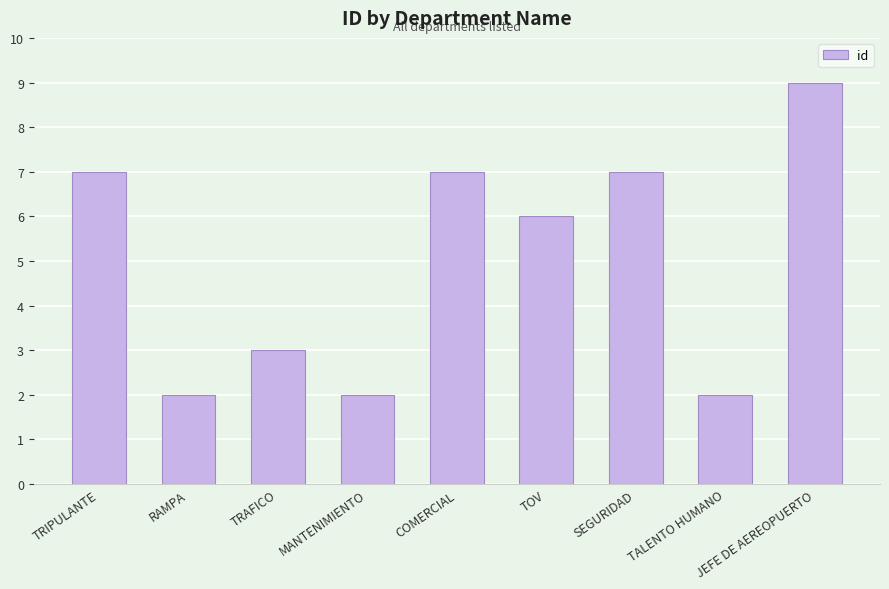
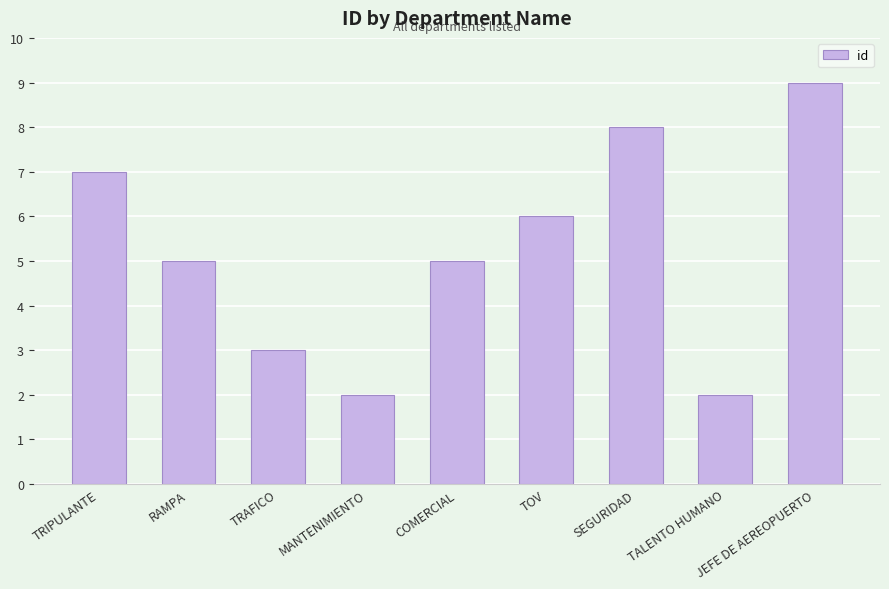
RAMPA: 2 -> 5
COMERCIAL: 7 -> 5
SEGURIDAD: 7 -> 8
